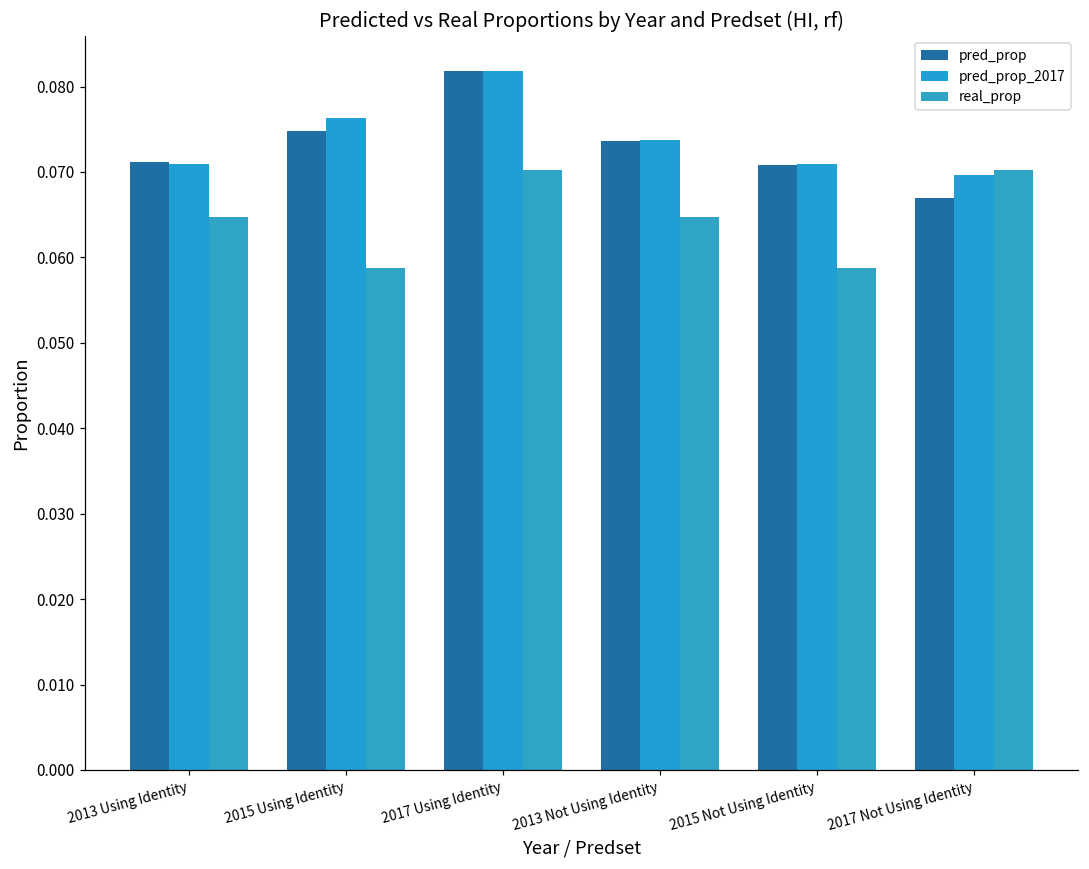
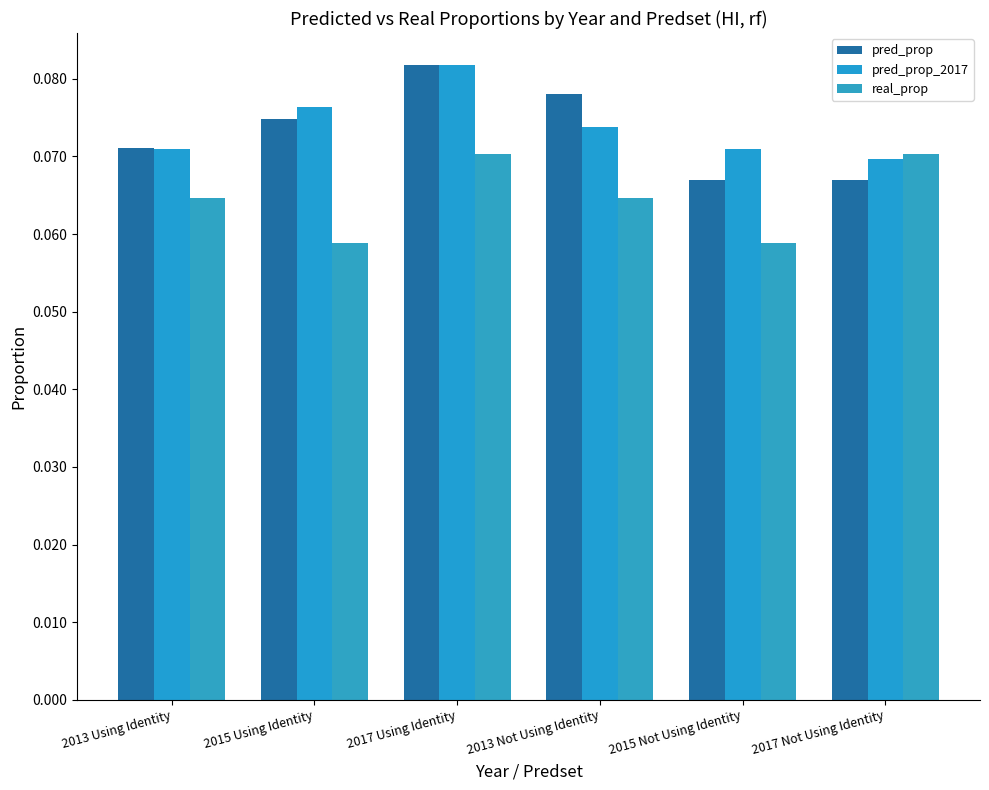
pred_prop, 2013 Not Using Identity: 0.074 -> 0.078
pred_prop, 2015 Not Using Identity: 0.071 -> 0.067
